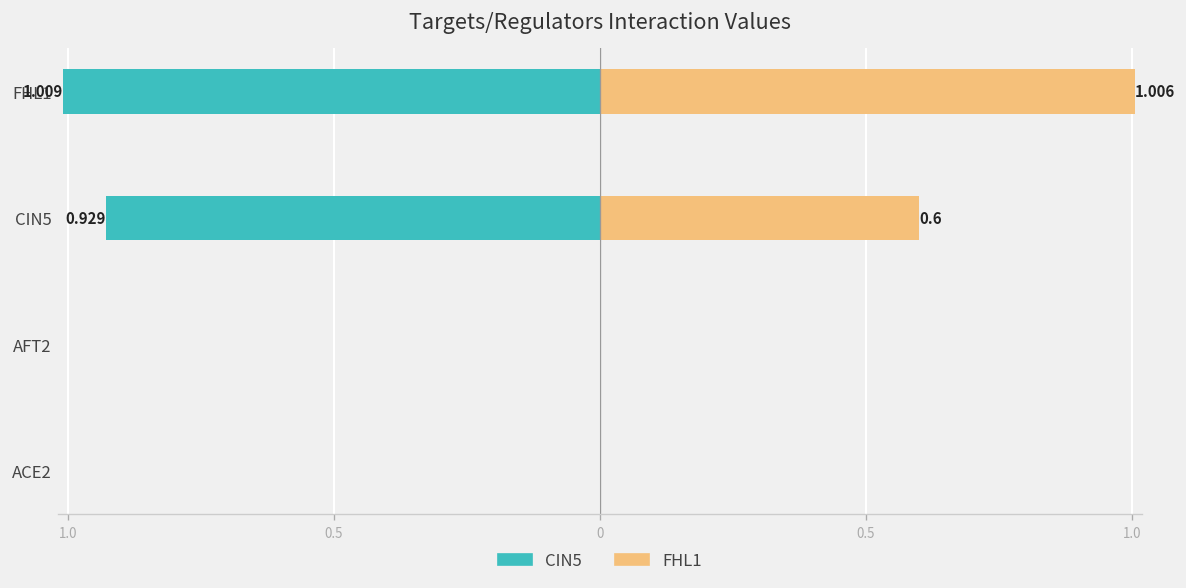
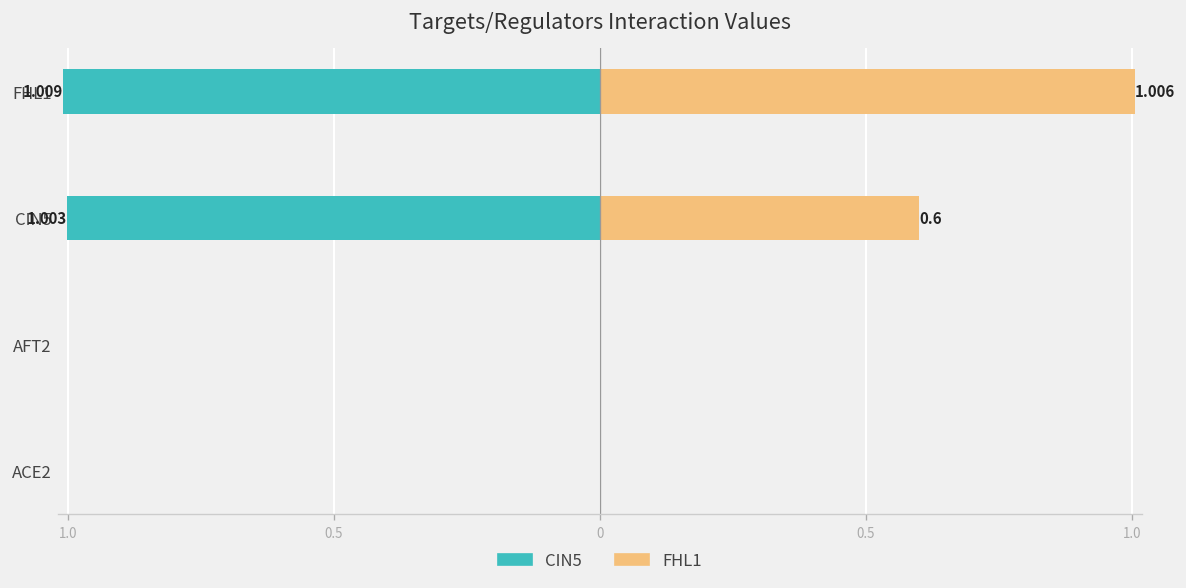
CIN5, CIN5: 0.929 -> 1.003
